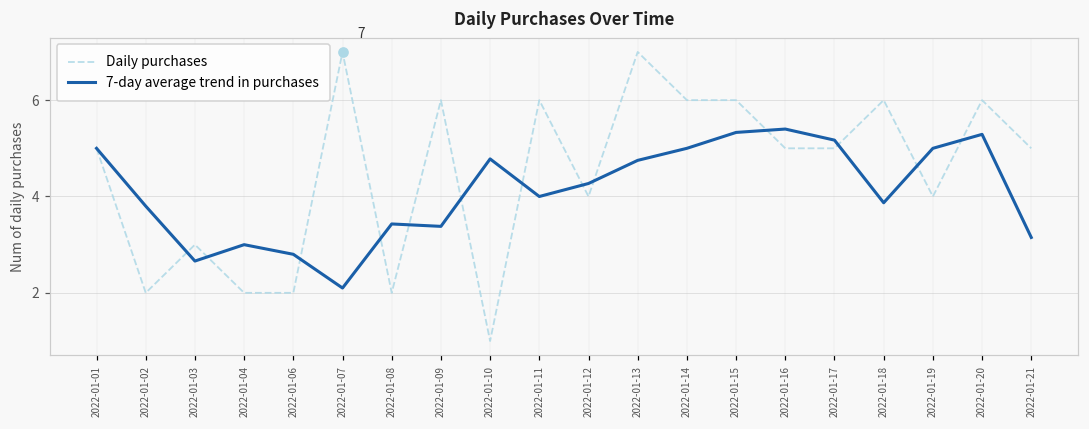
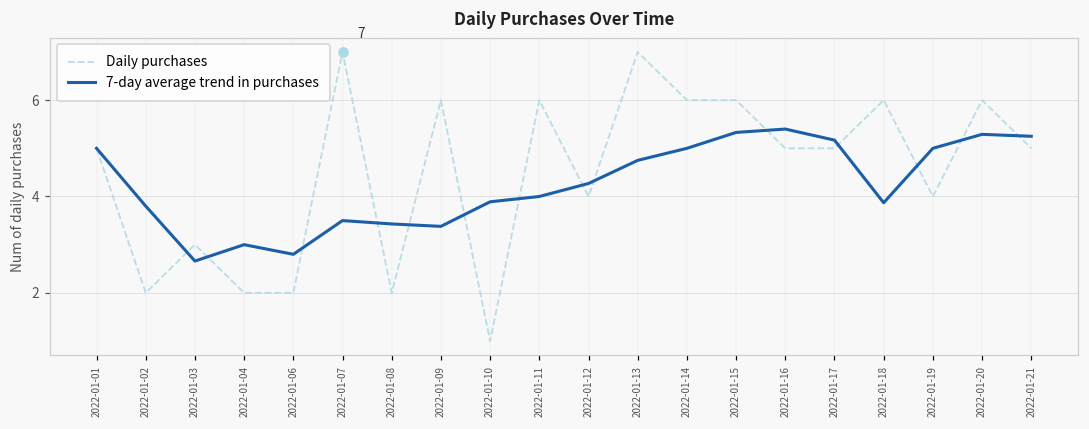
7-day average trend in purchases, 2022-01-07: 2.1 -> 3.5
7-day average trend in purchases, 2022-01-10: 4.8 -> 3.9
7-day average trend in purchases, 2022-01-21: 3.2 -> 5.3
